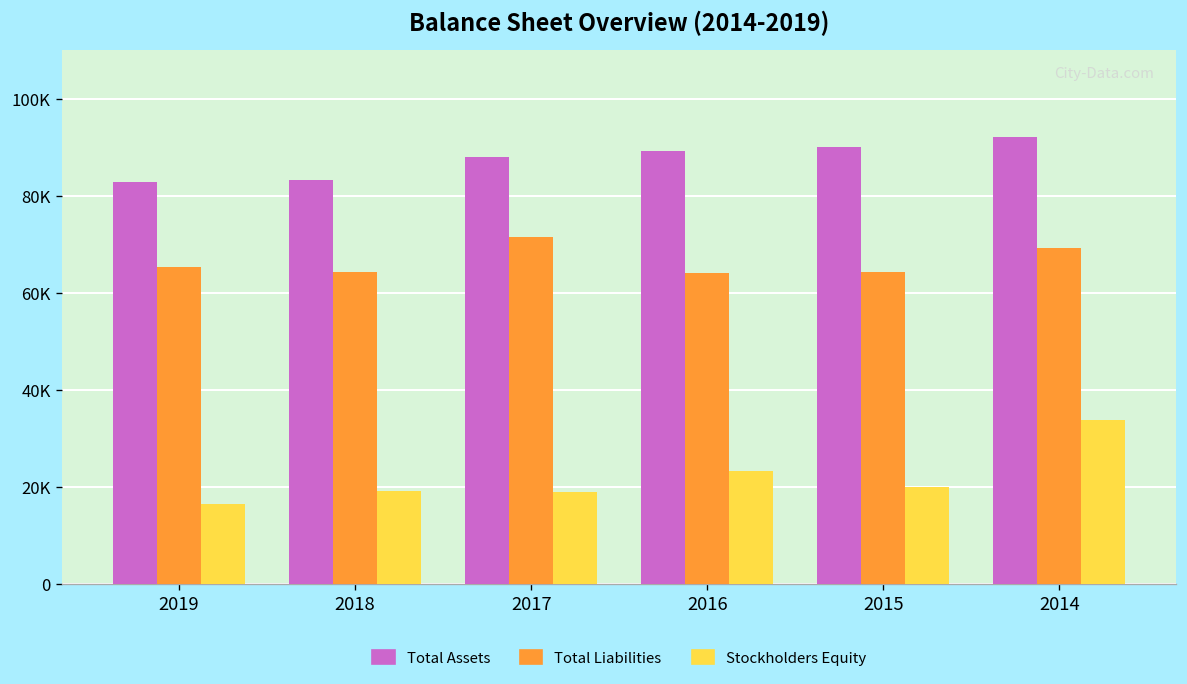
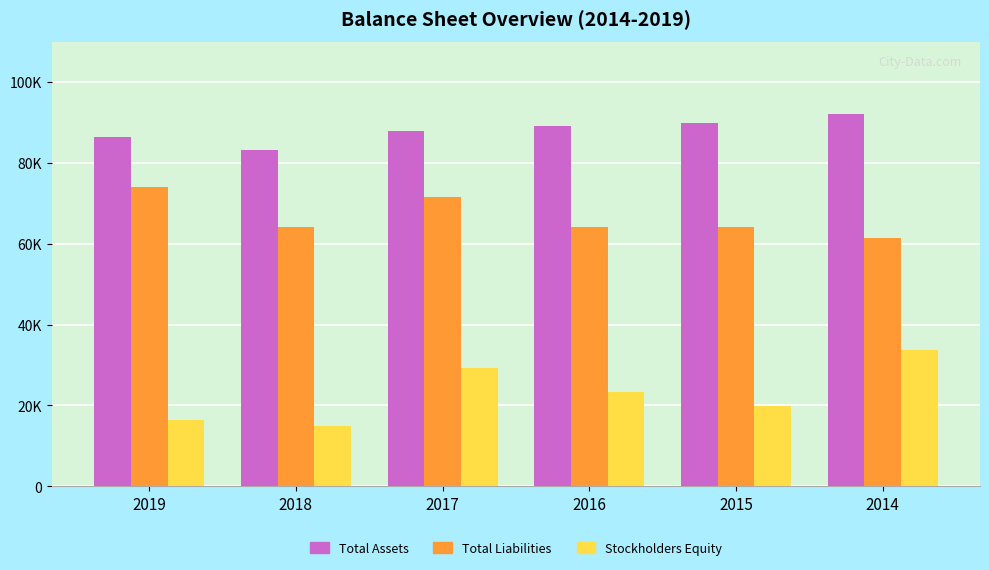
Total Assets, 2019: 83000 -> 86000
Total Liabilities, 2019: 65000 -> 74000
Stockholders Equity, 2018: 19000 -> 15000
Stockholders Equity, 2017: 19000 -> 29000
Total Liabilities, 2014: 69000 -> 61000
